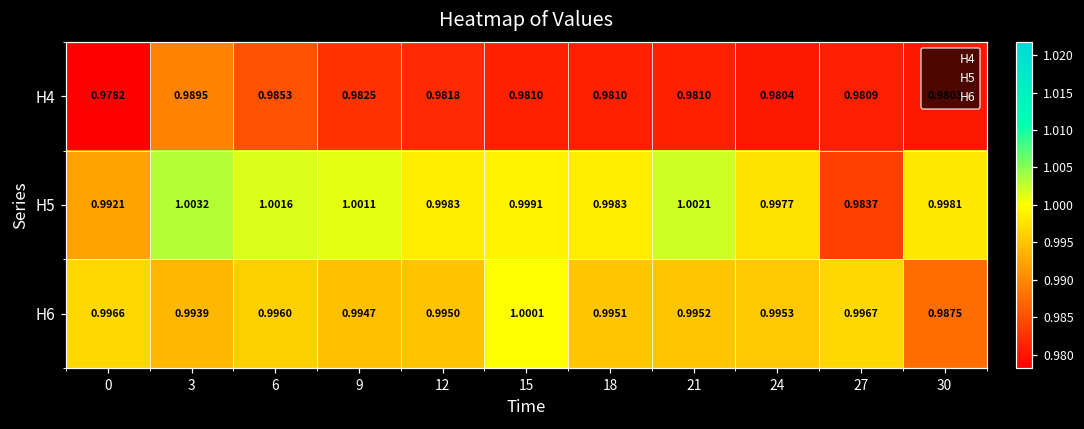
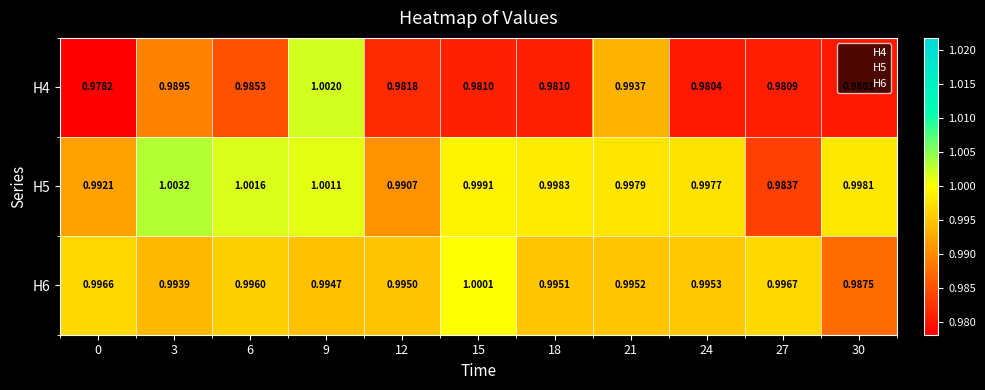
H4, 9: 0.9825 -> 1.0020
H4, 21: 0.9810 -> 0.9937
H5, 12: 0.9983 -> 0.9907
H5, 21: 1.0021 -> 0.9979
